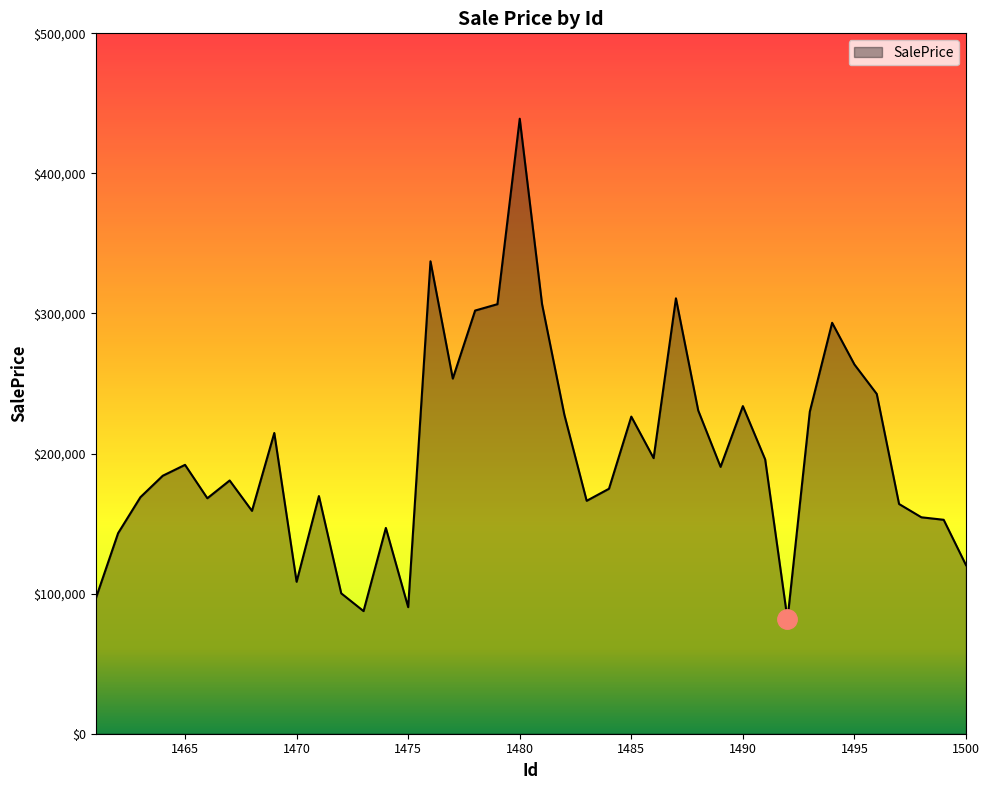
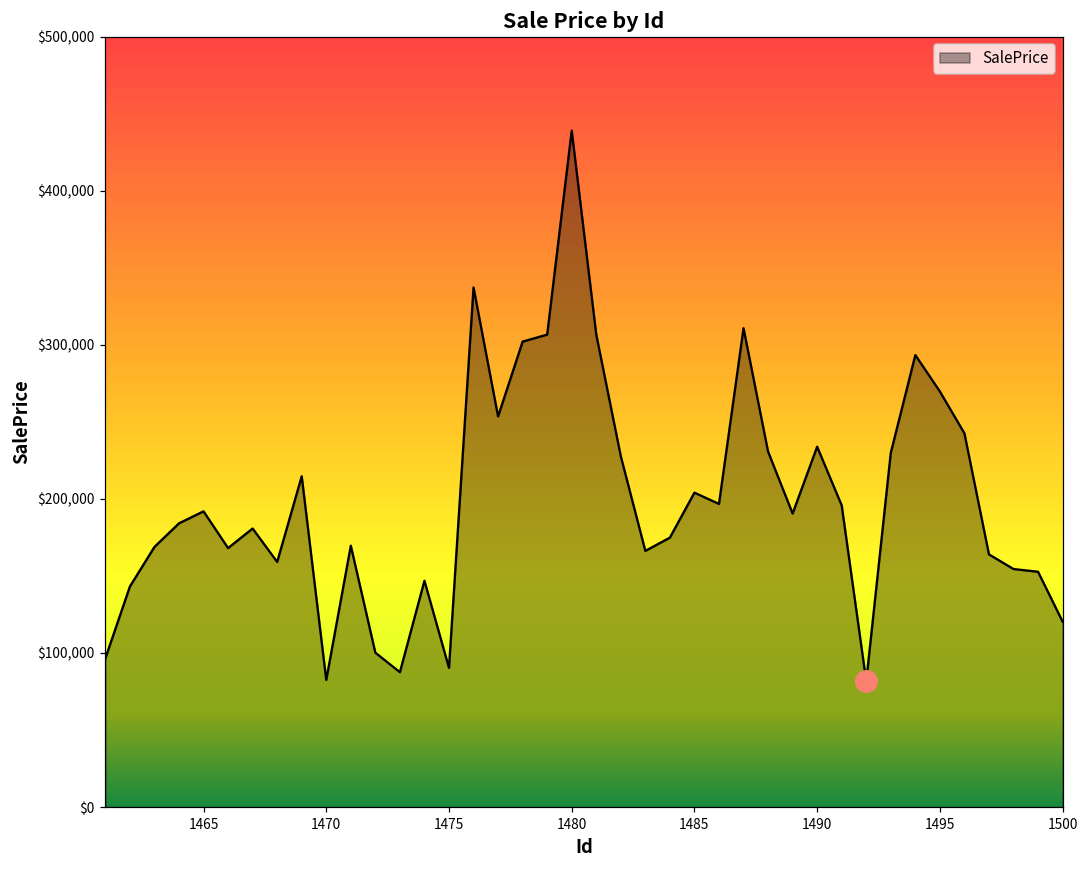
SalePrice, 1470: $108,000 -> $83,000
SalePrice, 1485: $226,000 -> $204,000
SalePrice, 1495: $264,000 -> $270,000
